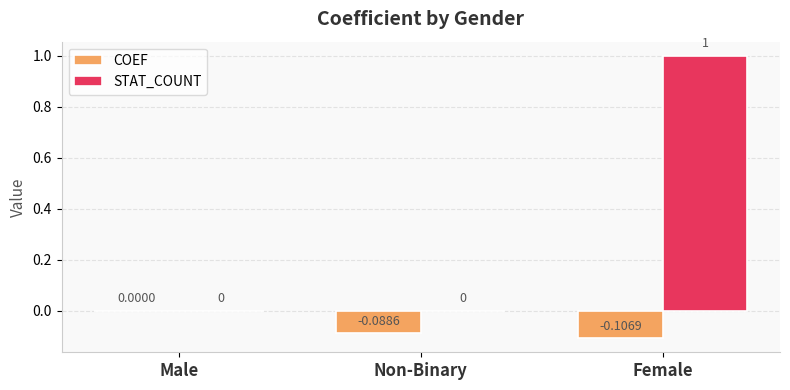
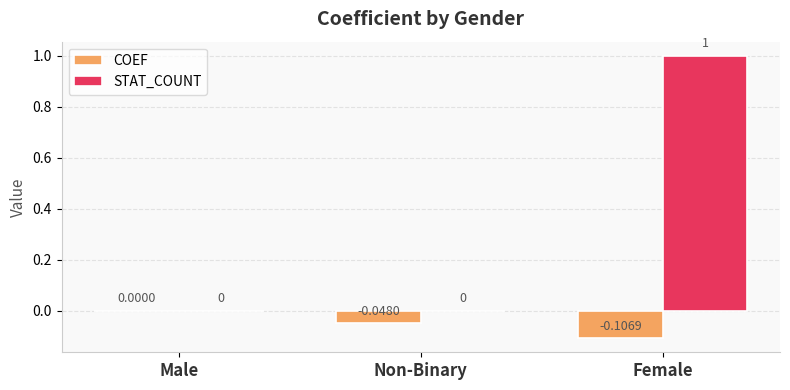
COEF, Non-Binary: -0.0886 -> -0.0480
